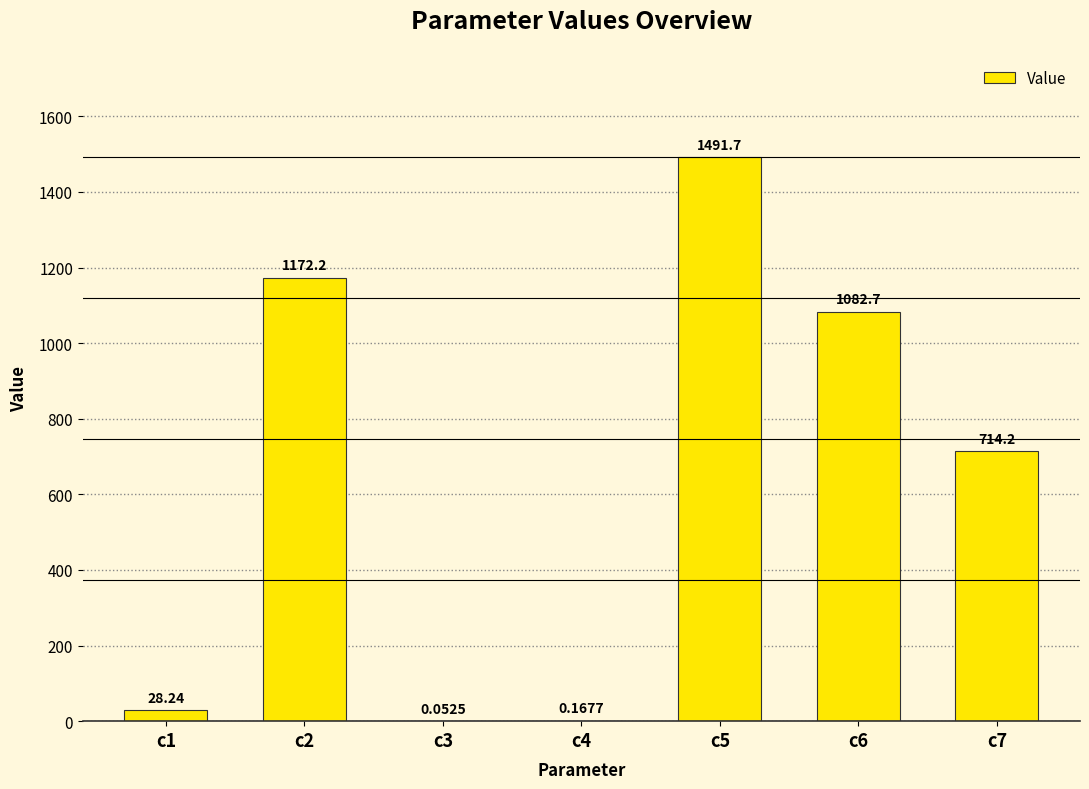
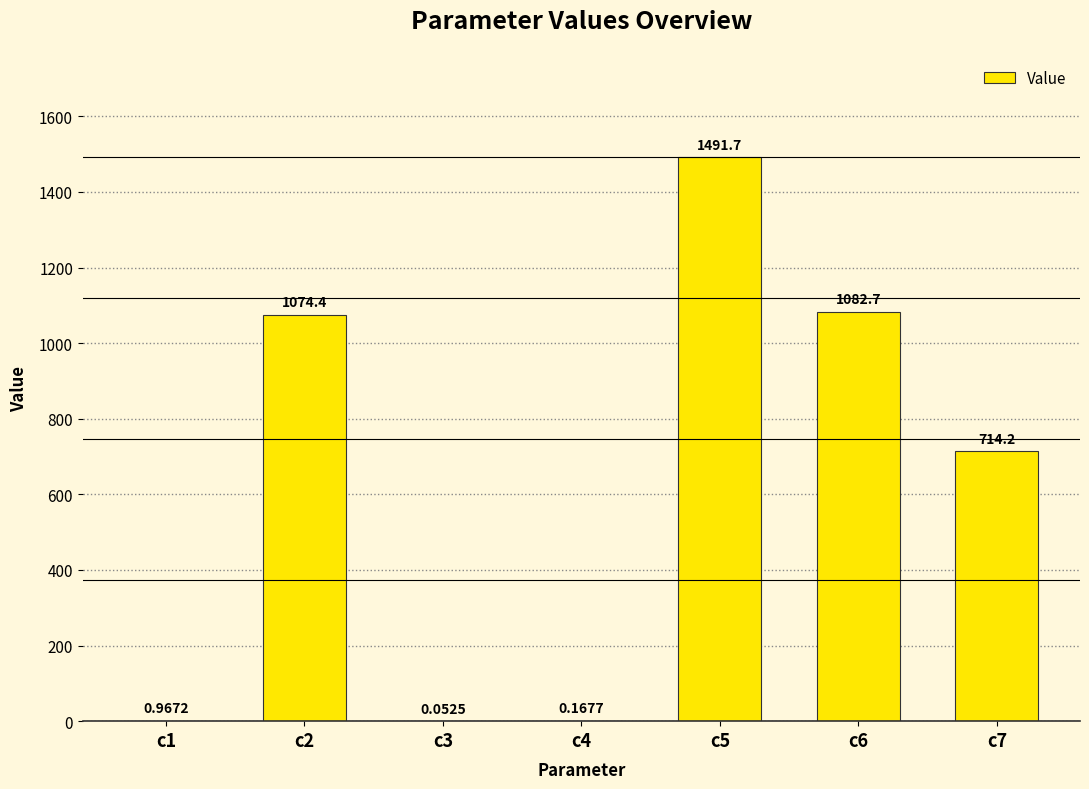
c1: 28.24 -> 0.9672
c2: 1172.2 -> 1074.4
